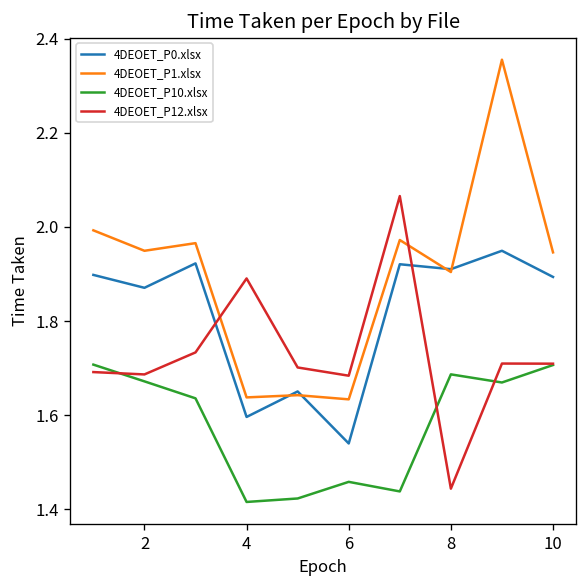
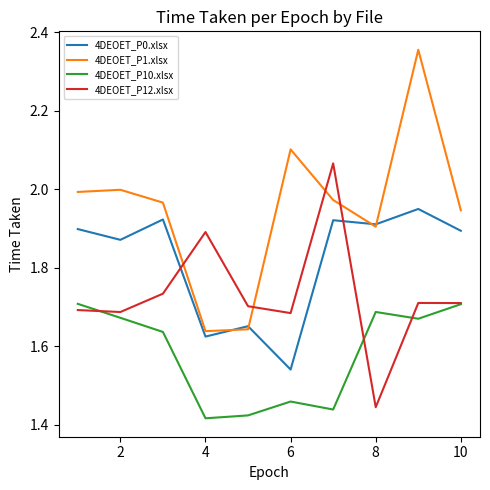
4DEOET_P1.xlsx, 2: 1.95 -> 2.00
4DEOET_P0.xlsx, 4: 1.60 -> 1.62
4DEOET_P1.xlsx, 6: 1.63 -> 2.10
